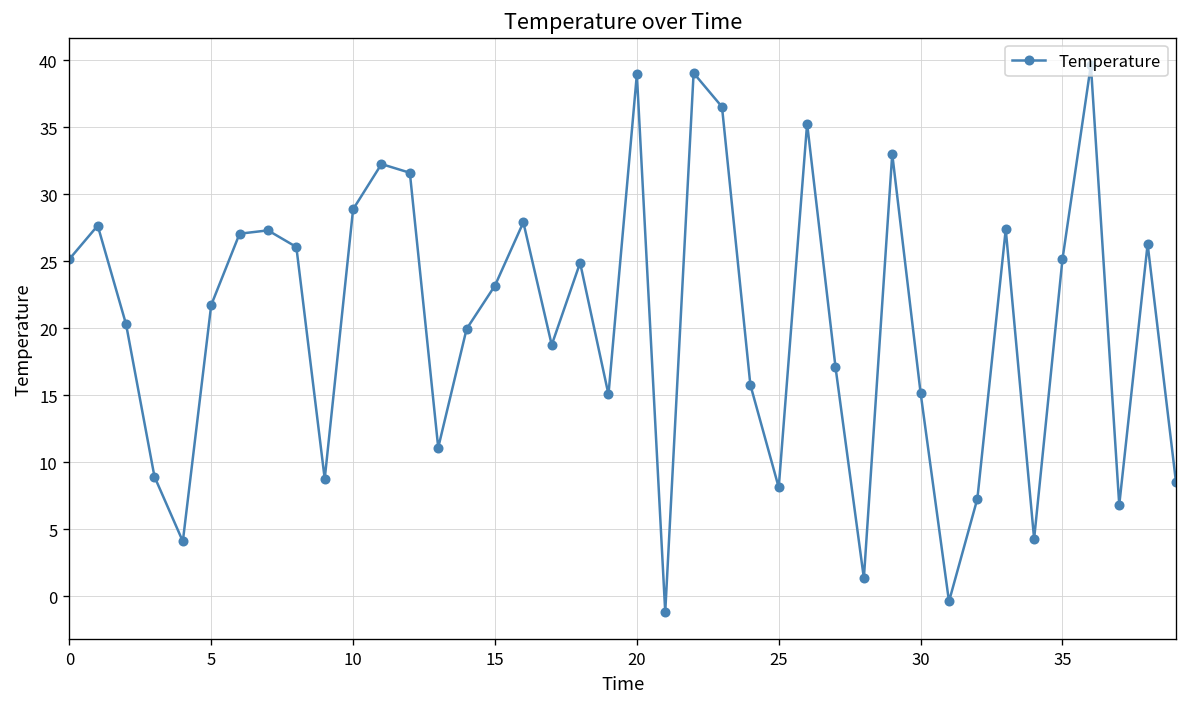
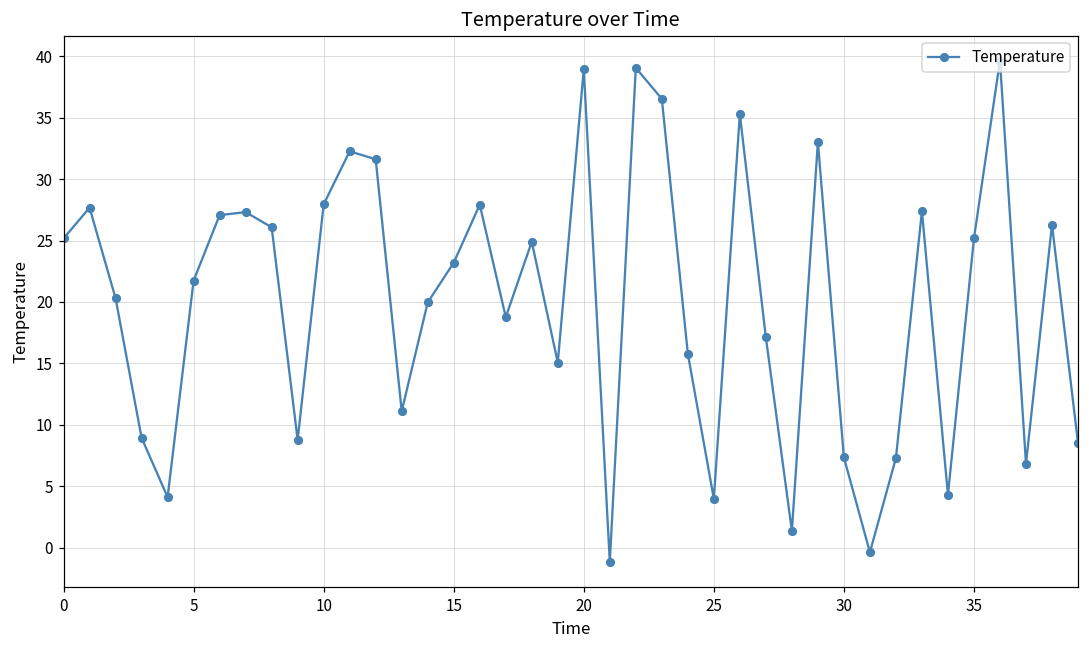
10: 28.9 -> 27.9
25: 8.1 -> 4.0
30: 15.2 -> 7.3
